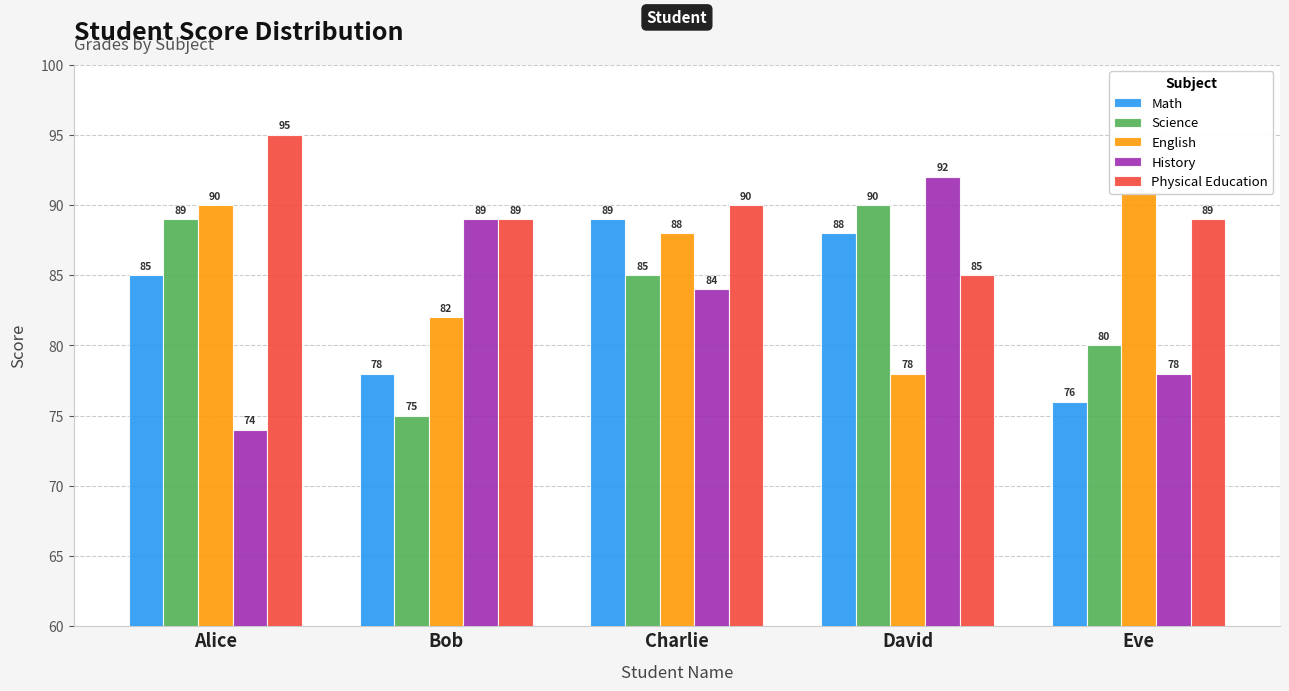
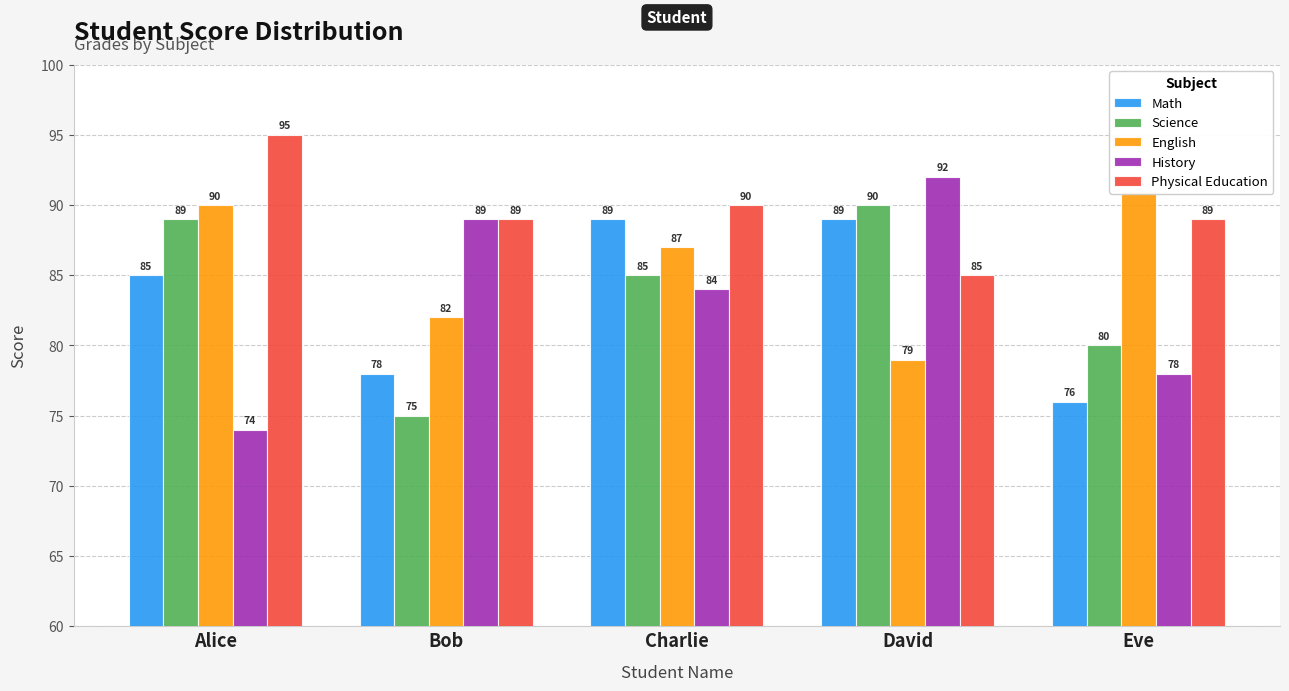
English, Charlie: 88 -> 87
Math, David: 88 -> 89
English, David: 78 -> 79
